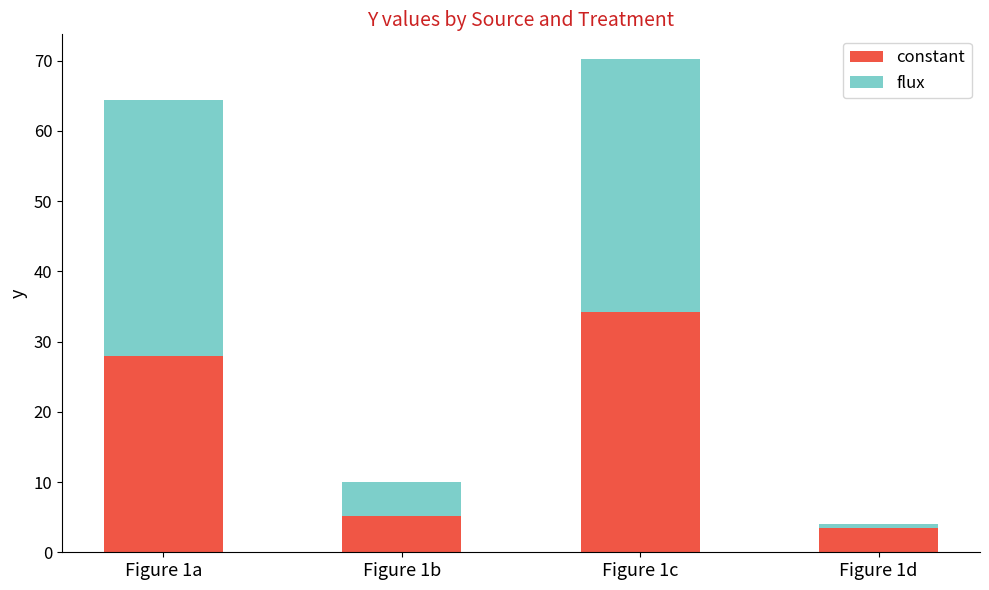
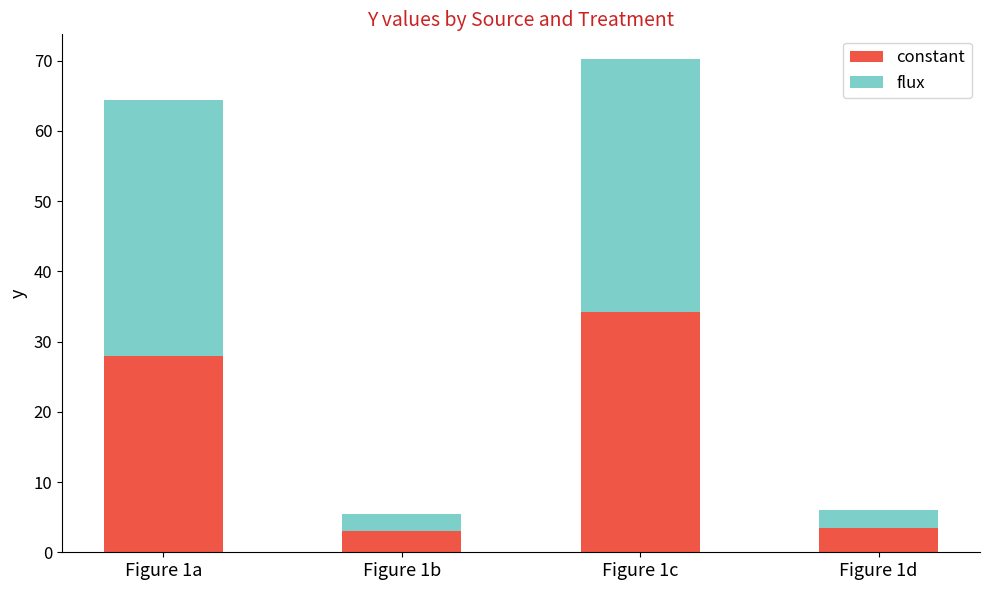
constant, Figure 1b: 5 -> 3
flux, Figure 1b: 5 -> 2
flux, Figure 1d: 1 -> 3
